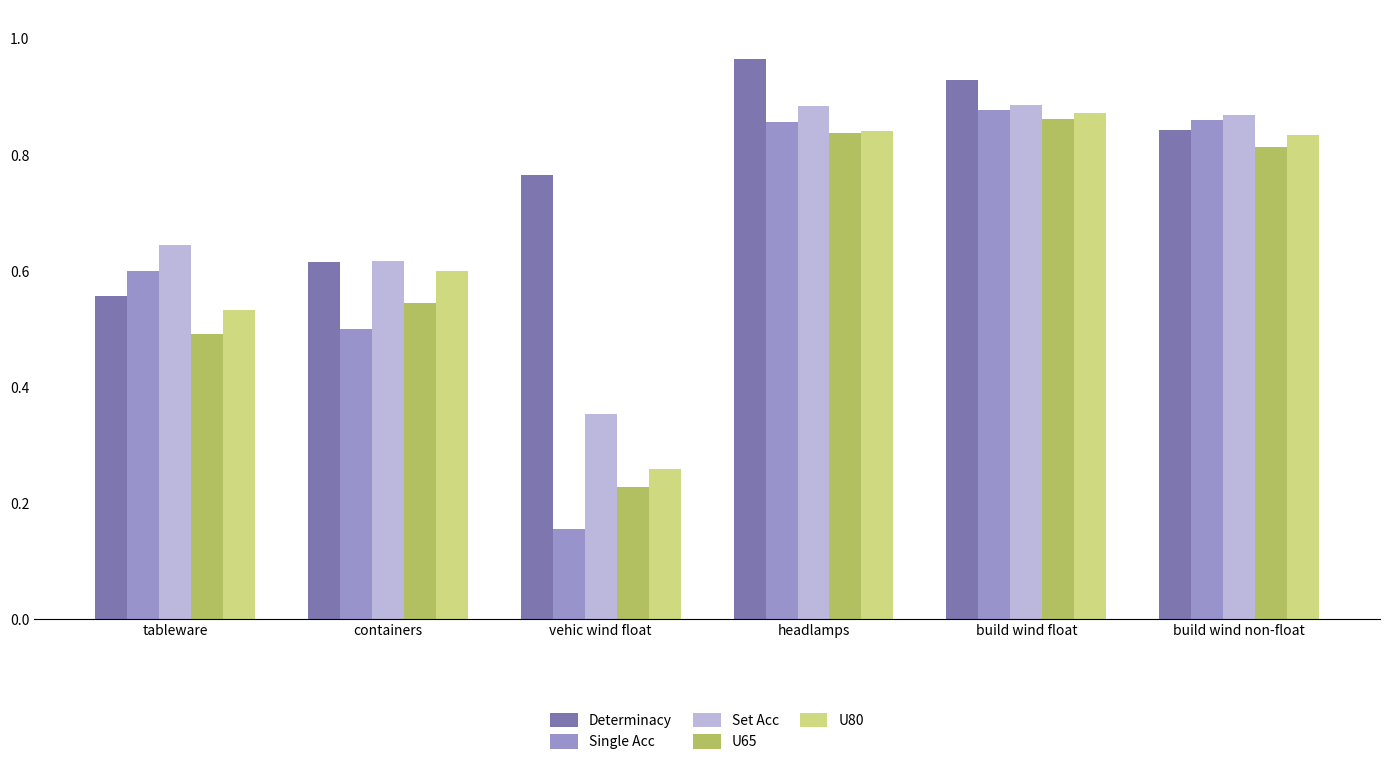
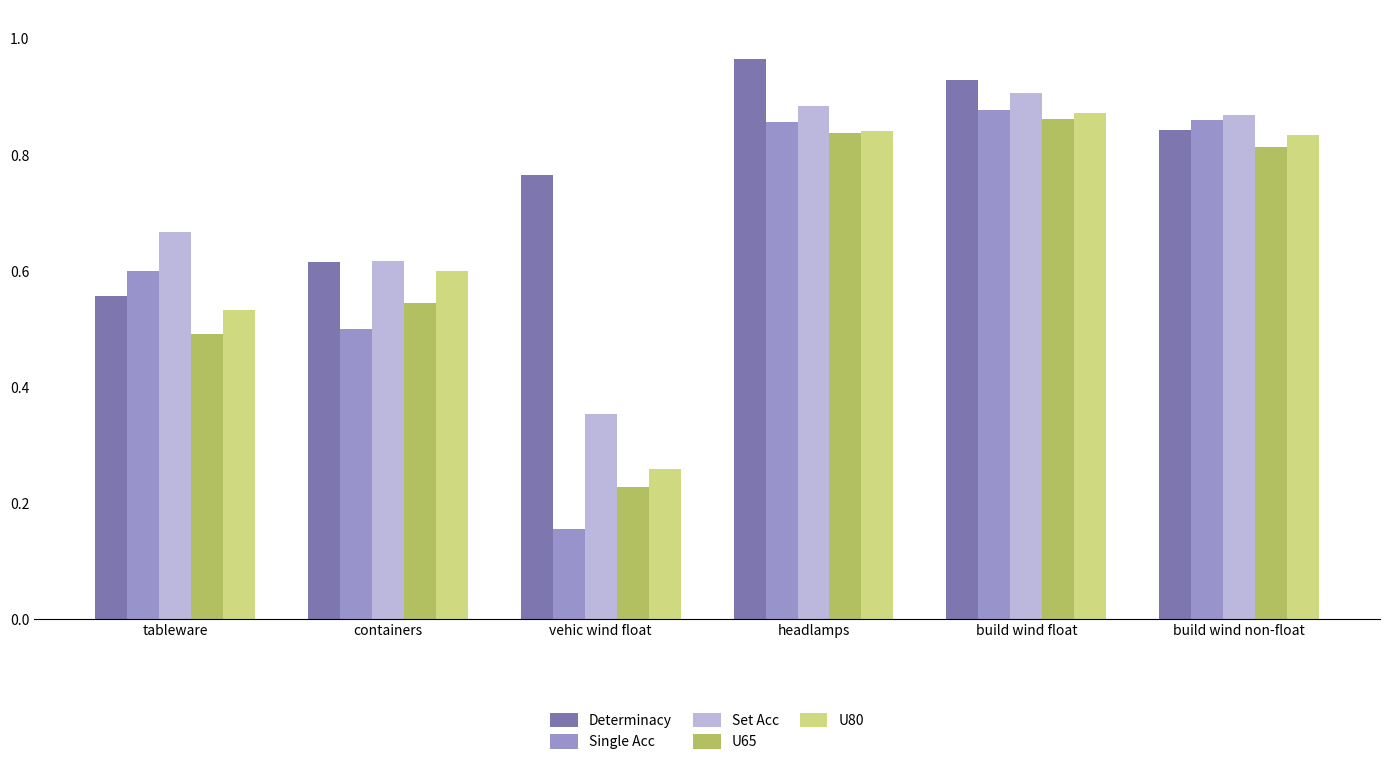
Set Acc, tableware: 0.64 -> 0.67
Set Acc, build wind float: 0.89 -> 0.91
